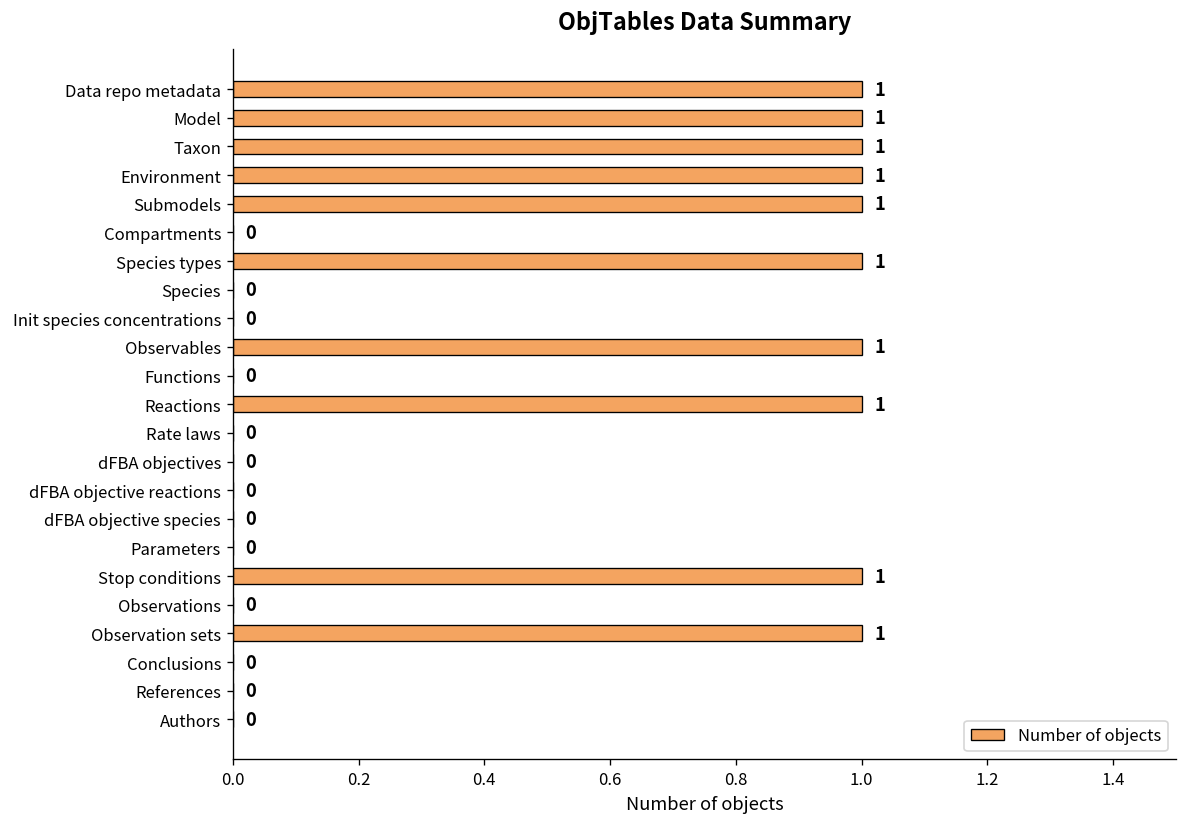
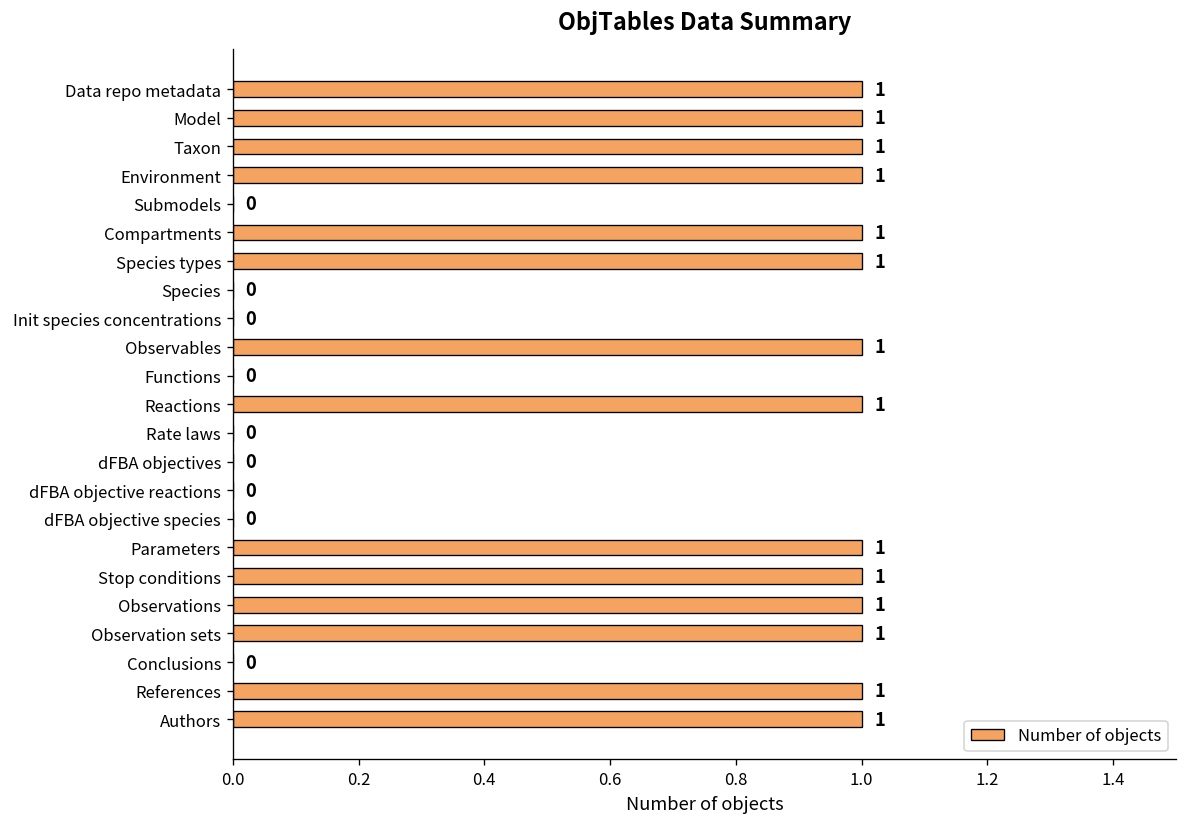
Submodels: 1 -> 0
Compartments: 0 -> 1
Parameters: 0 -> 1
Observations: 0 -> 1
References: 0 -> 1
Authors: 0 -> 1
